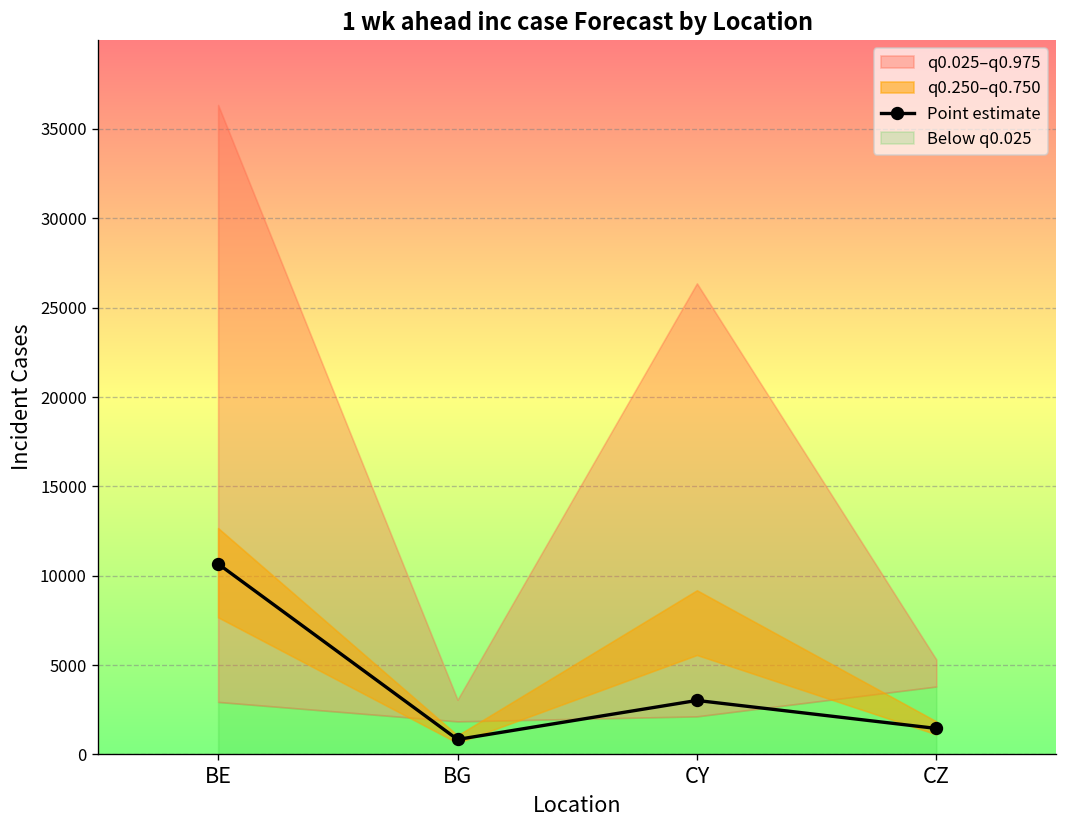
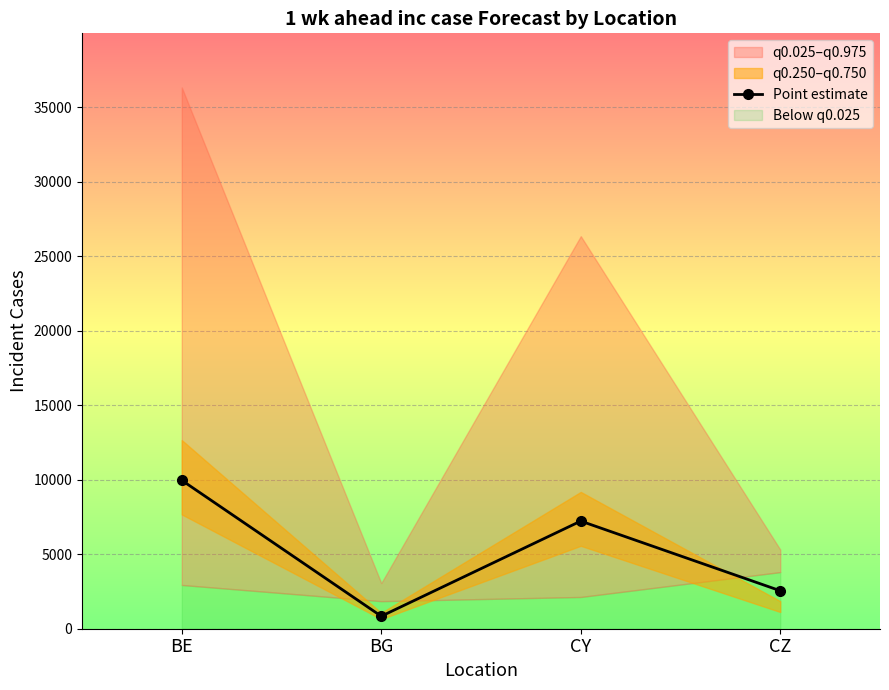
Point estimate, BE: 10700 -> 10000
Point estimate, CY: 3000 -> 7200
Point estimate, CZ: 1500 -> 2600
